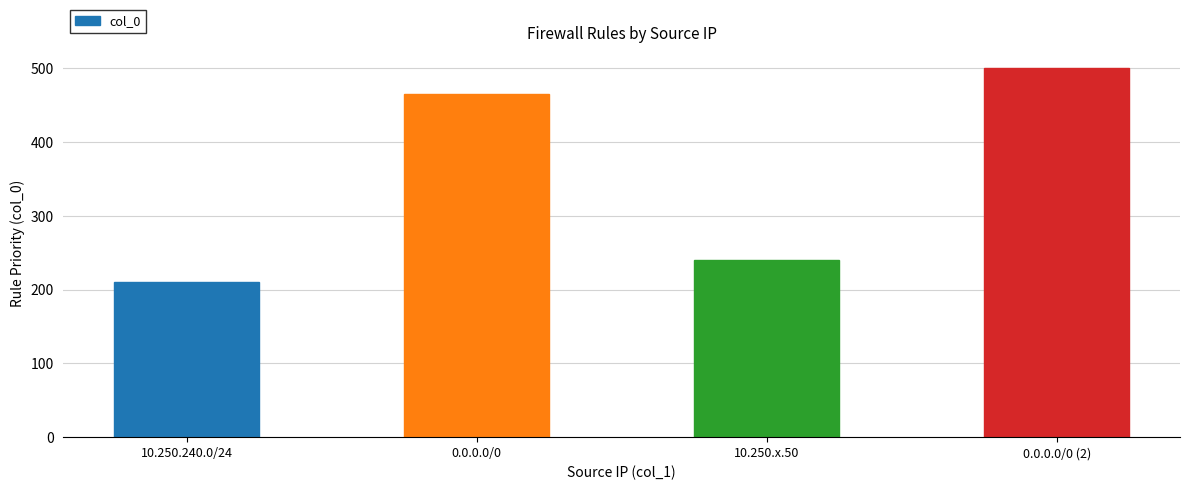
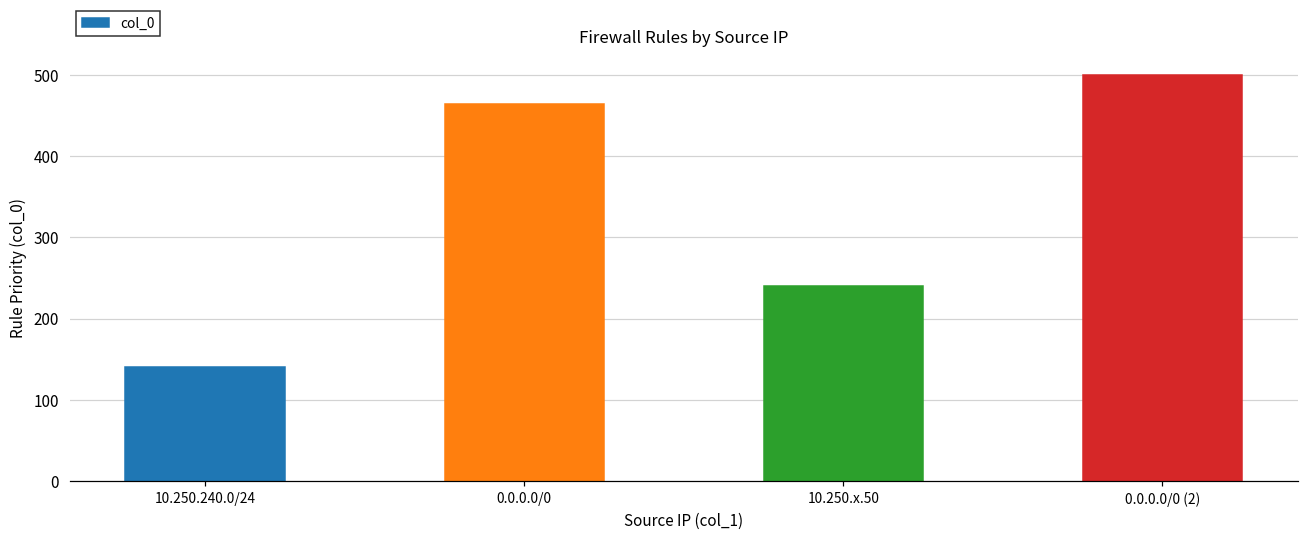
10.250.240.0/24: 210 -> 140
